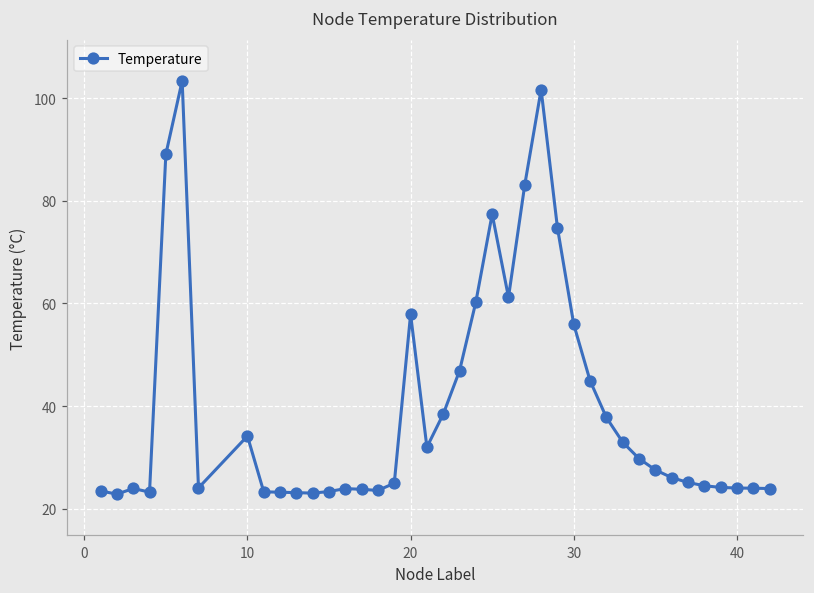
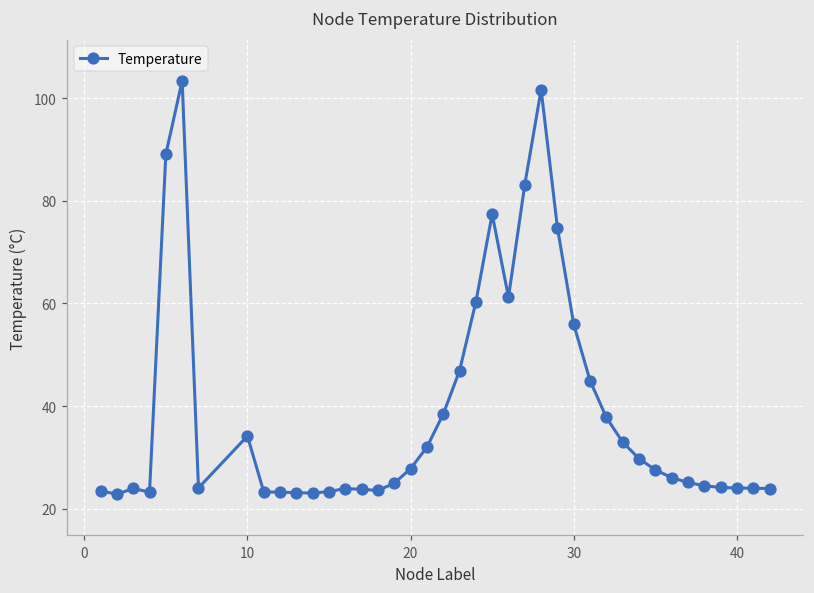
20: 58 -> 28
